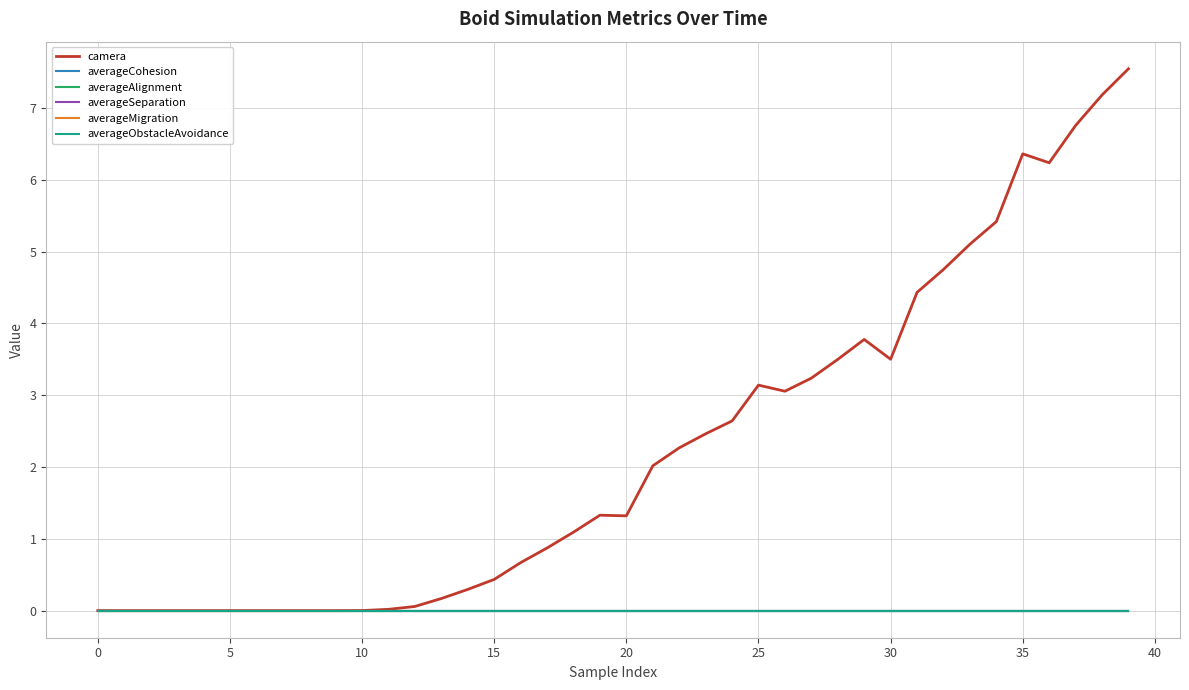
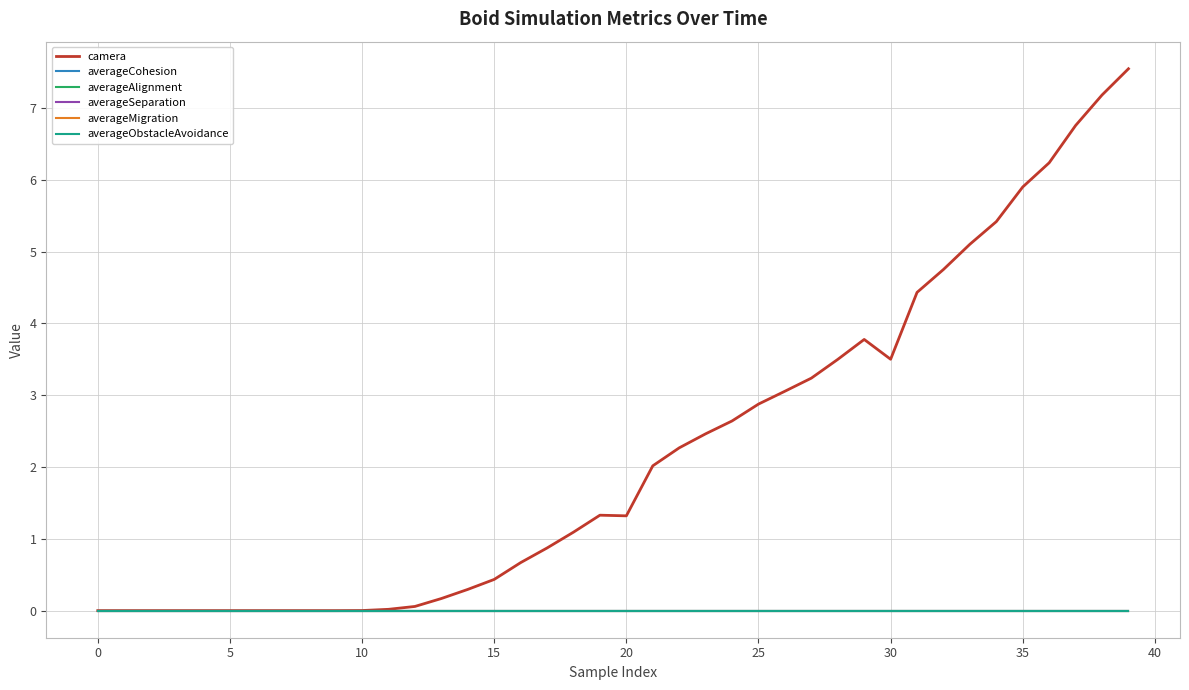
camera, 25: 3.1 -> 2.9
camera, 35: 6.4 -> 5.9
